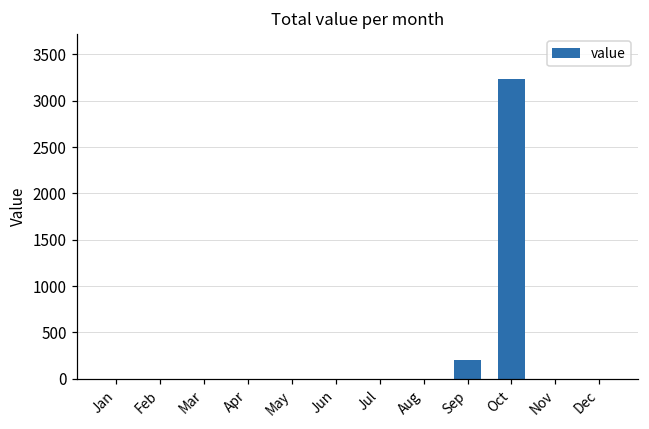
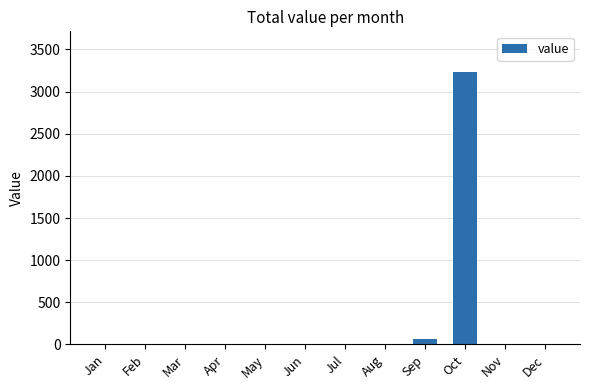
Sep: 200 -> 100
